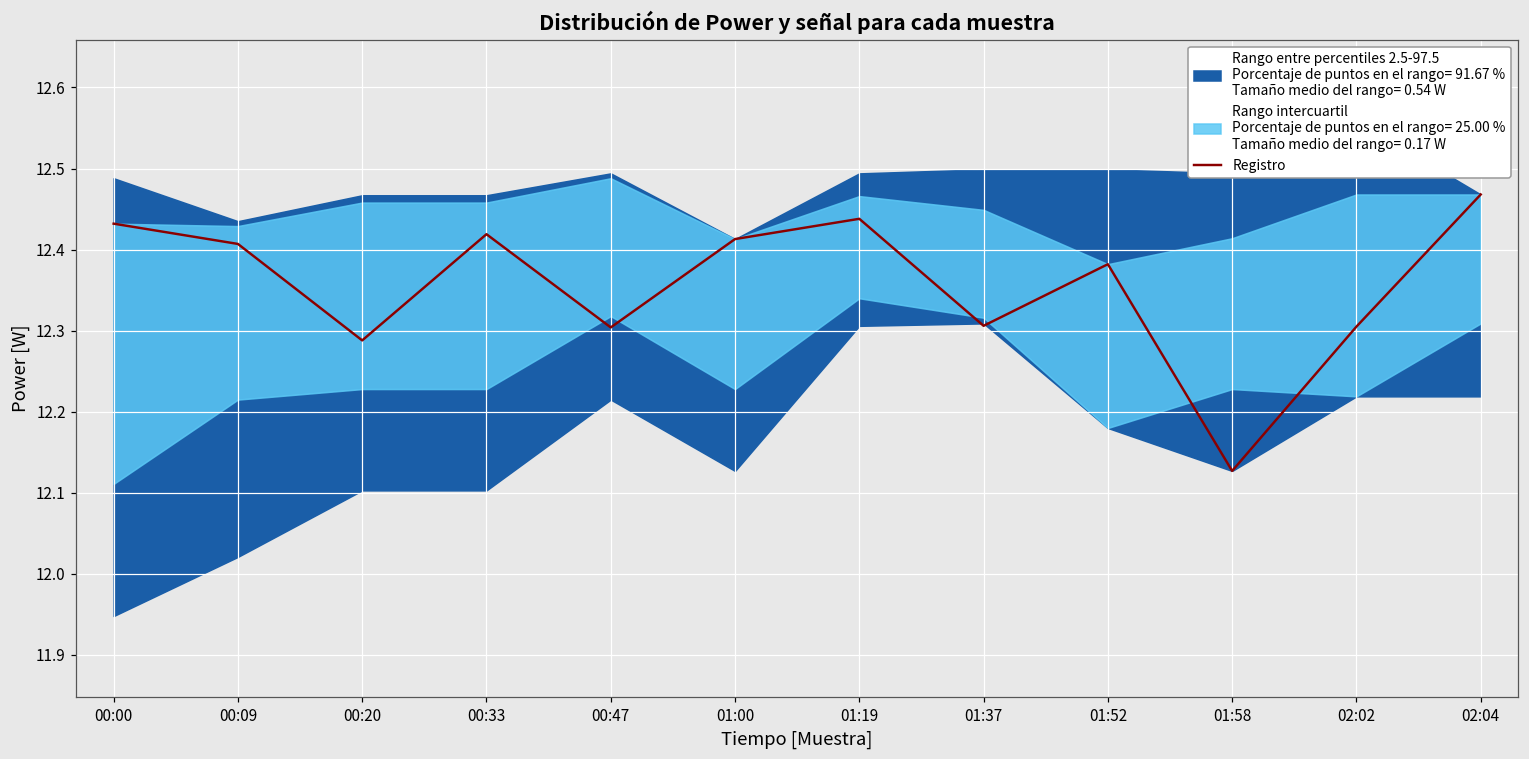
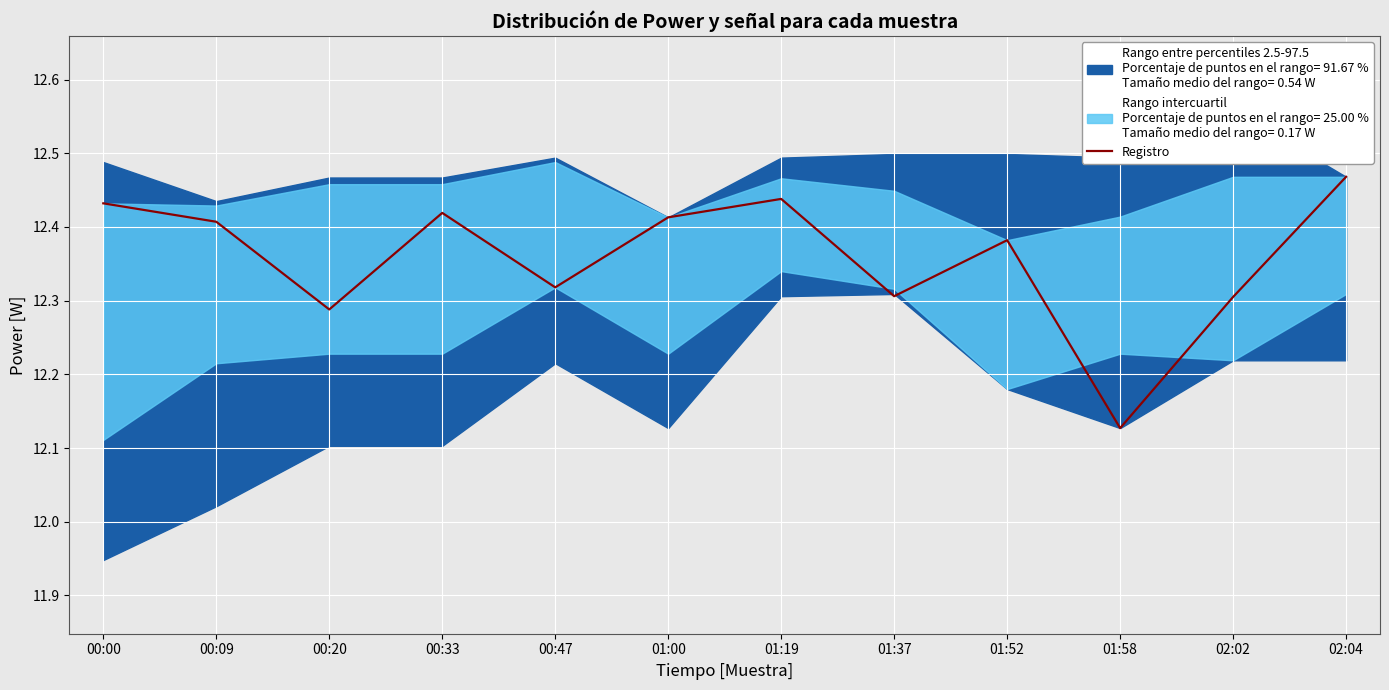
Registro, 00:47: 12.30 -> 12.32
